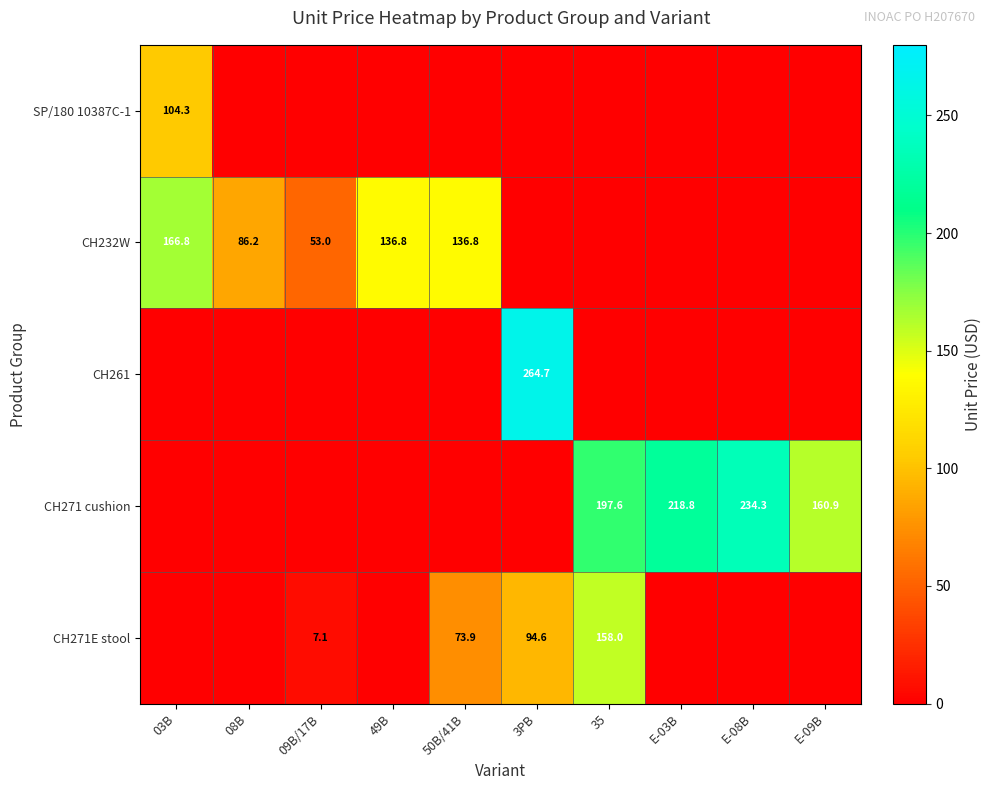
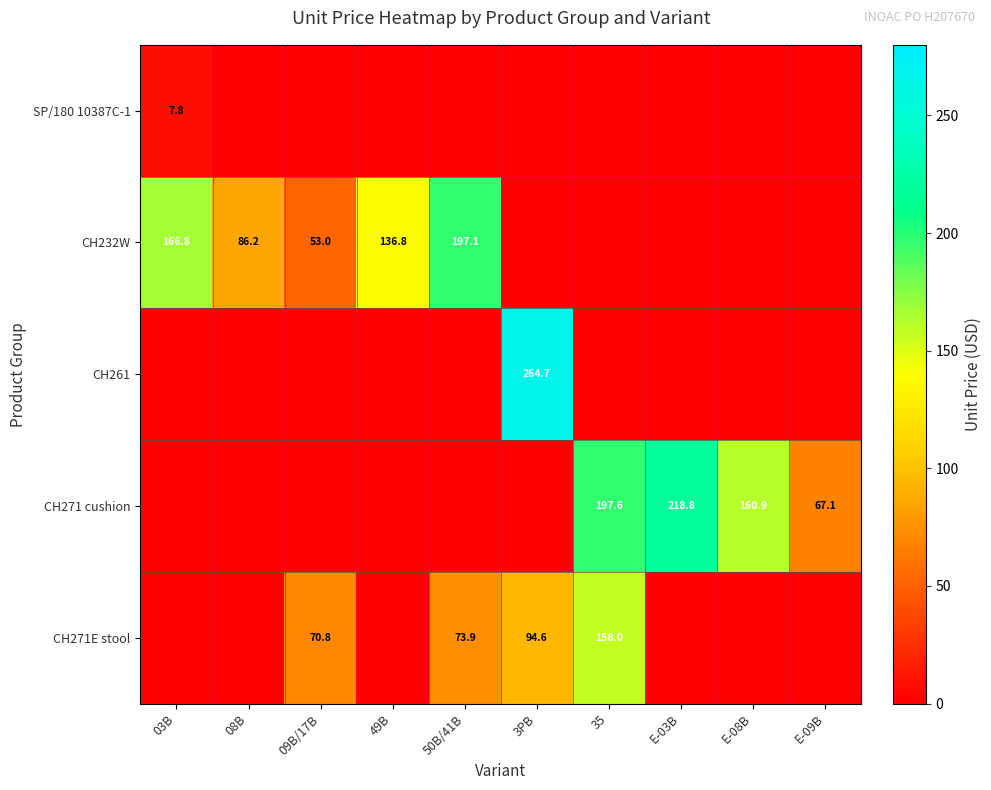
SP/180 10387C-1, 03B: 104.3 -> 7.8
CH232W, 50B/41B: 136.8 -> 197.1
CH271 cushion, E-08B: 234.3 -> 160.9
CH271 cushion, E-09B: 160.9 -> 67.1
CH271E stool, 09B/17B: 7.1 -> 70.8
